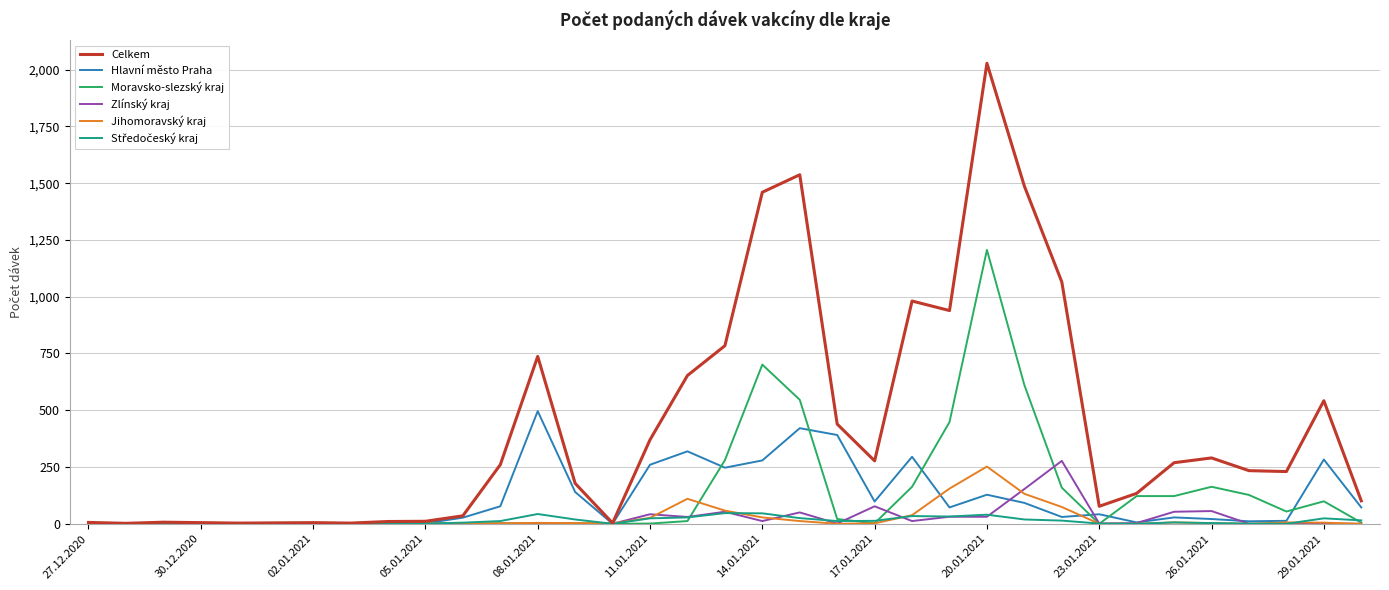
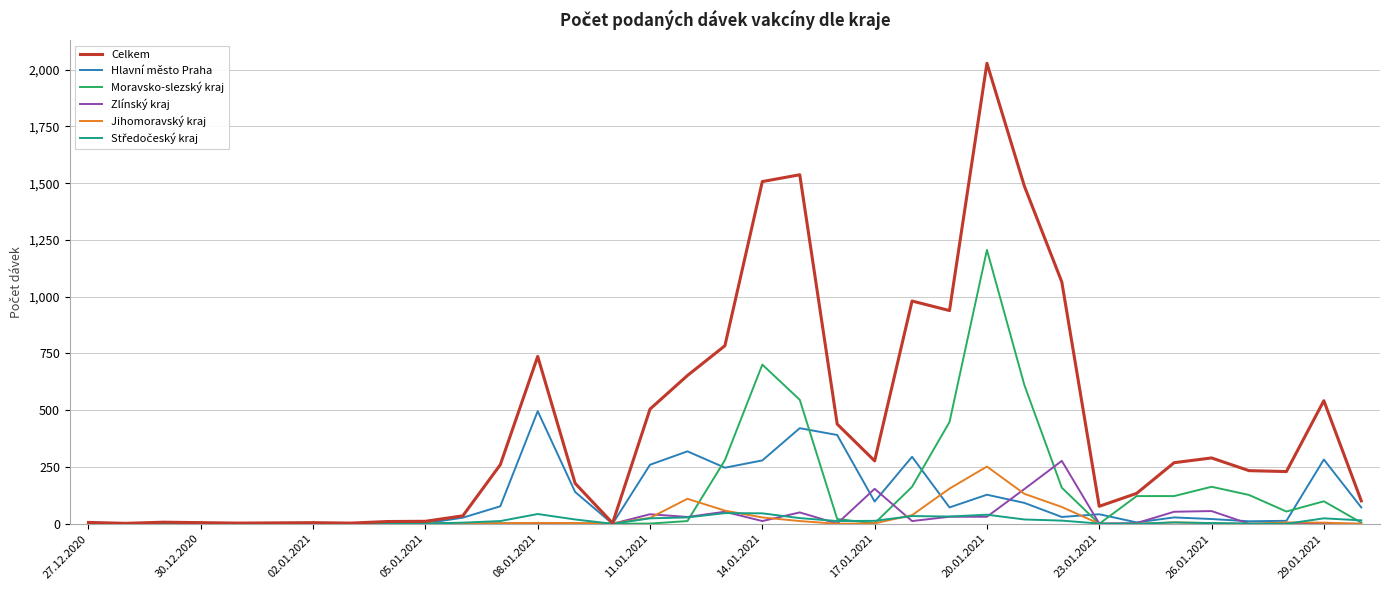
Celkem, 11.01.2021: 370 -> 510
Celkem, 14.01.2021: 1,460 -> 1,510
Zlínský kraj, 17.01.2021: 80 -> 150
